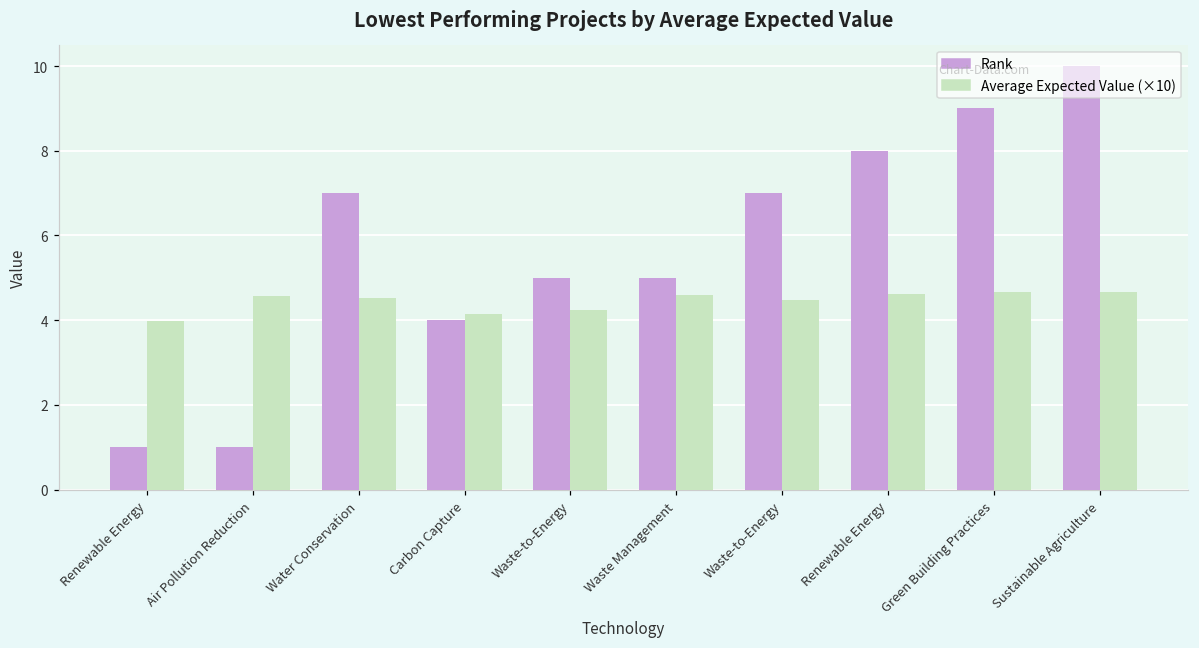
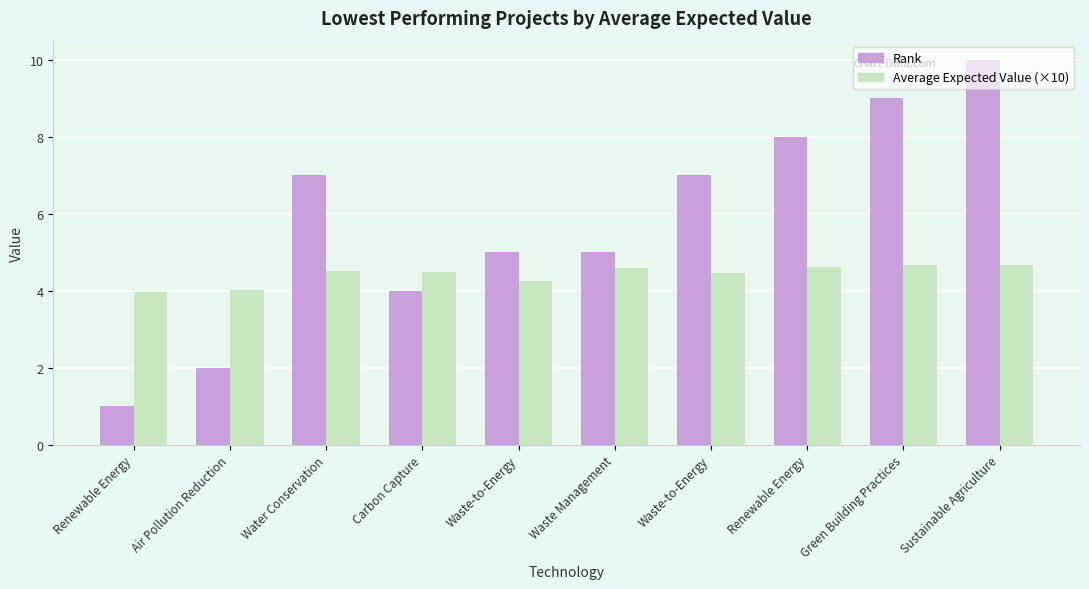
Rank, Air Pollution Reduction: 1 -> 2
Average Expected Value (×10), Air Pollution Reduction: 4.6 -> 4.0
Average Expected Value (×10), Carbon Capture: 4.1 -> 4.5
